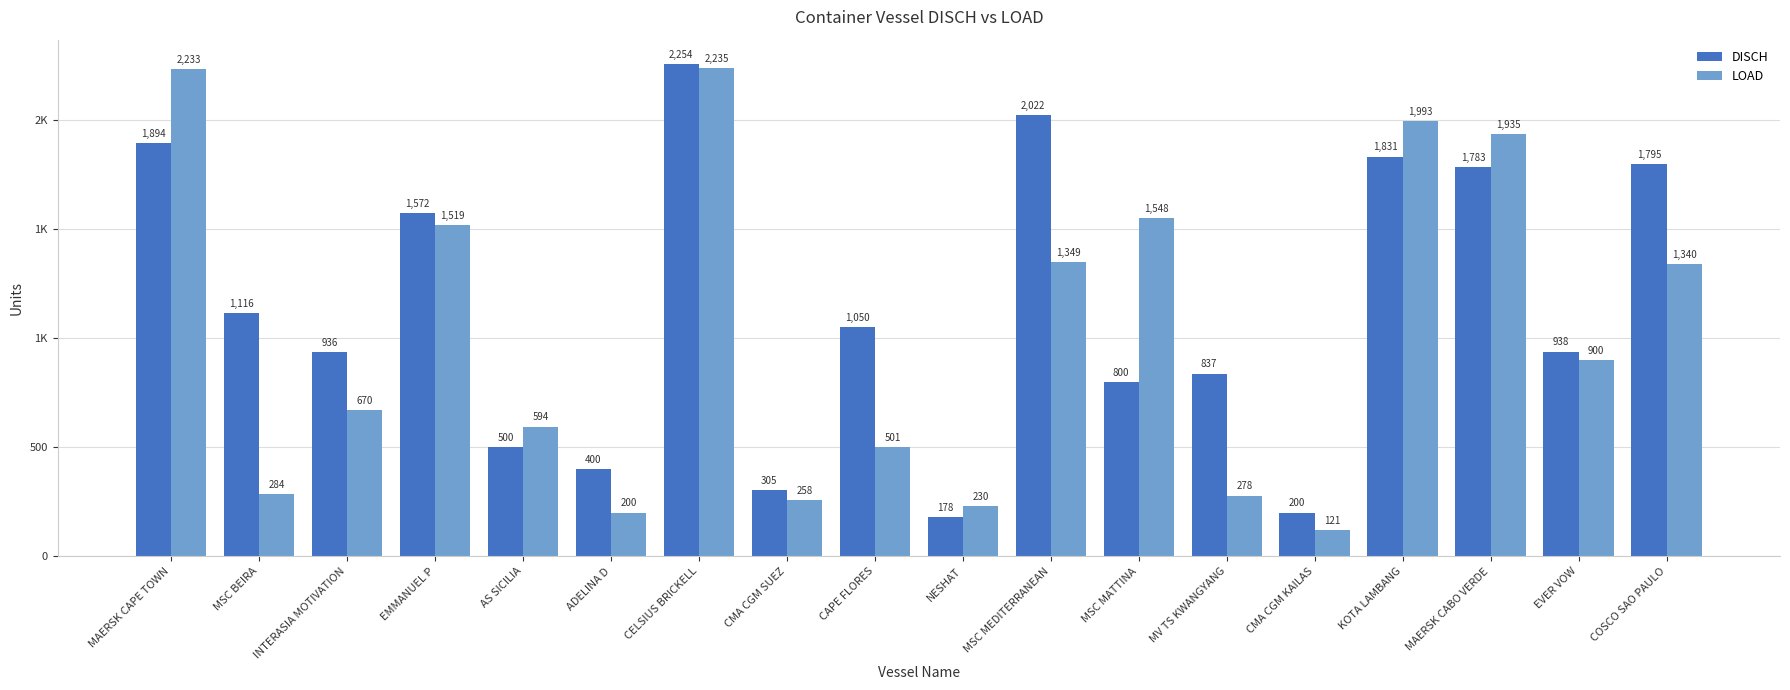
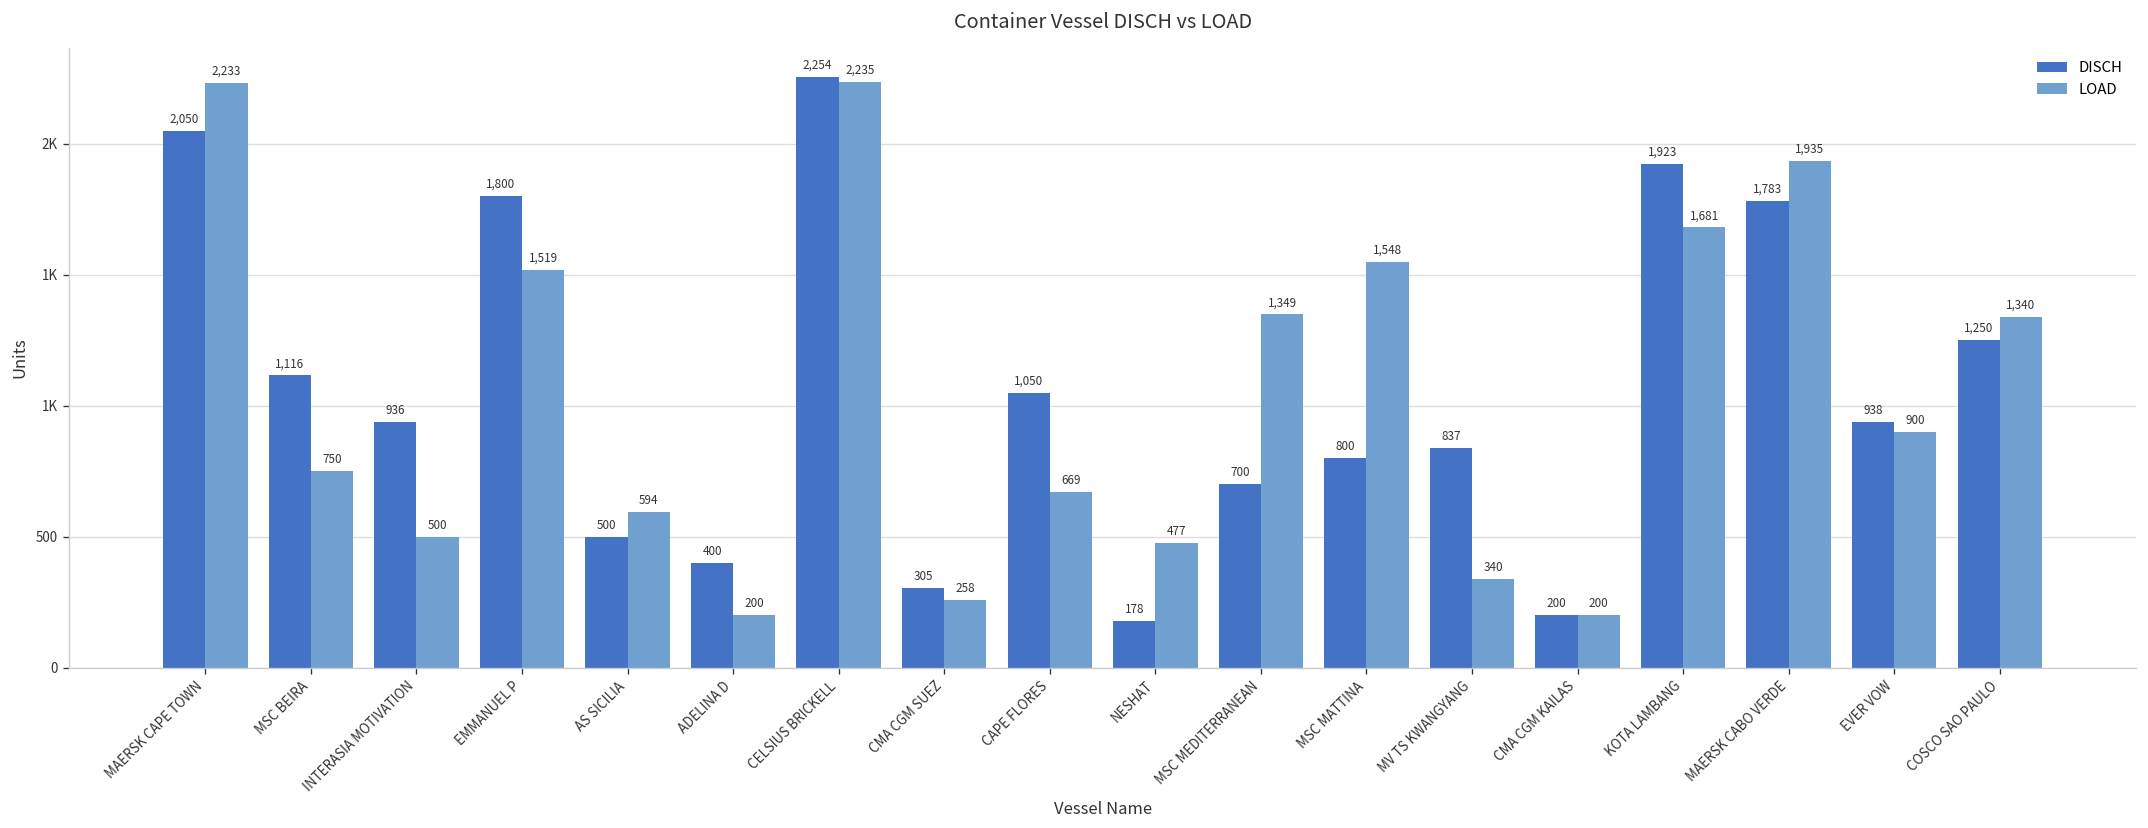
DISCH, MAERSK CAPE TOWN: 1,894 -> 2,050
LOAD, MSC BEIRA: 284 -> 750
LOAD, INTERASIA MOTIVATION: 670 -> 500
DISCH, EMMANUEL P: 1,572 -> 1,800
LOAD, CAPE FLORES: 501 -> 669
LOAD, NESHAT: 230 -> 477
DISCH, MSC MEDITERRANEAN: 2,022 -> 700
LOAD, MV TS KWANGYANG: 278 -> 340
LOAD, CMA CGM KAILAS: 121 -> 200
DISCH, KOTA LAMBANG: 1,831 -> 1,923
LOAD, KOTA LAMBANG: 1,993 -> 1,681
DISCH, COSCO SAO PAULO: 1,795 -> 1,250
